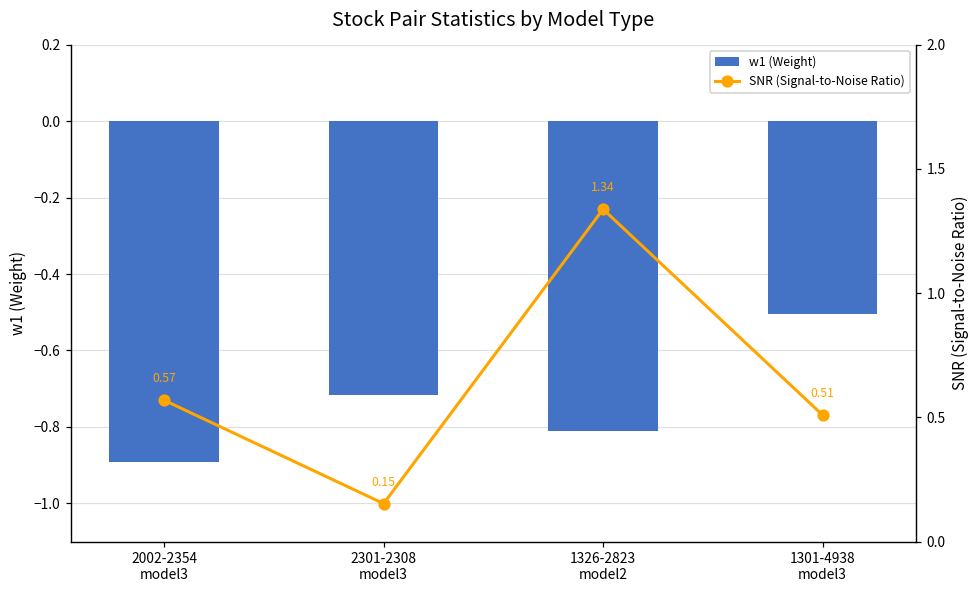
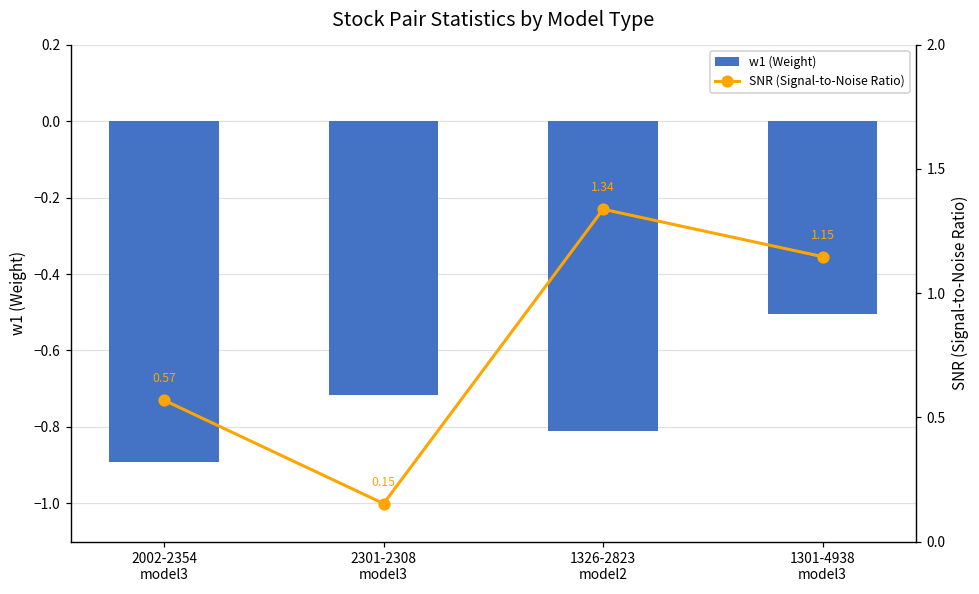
SNR (Signal-to-Noise Ratio), 1301-4938 model3: 0.51 -> 1.15
